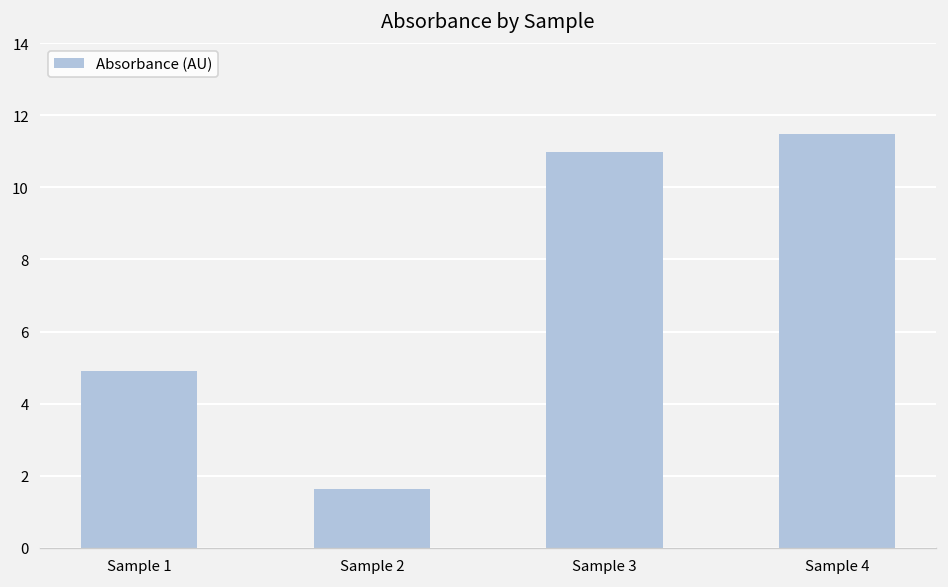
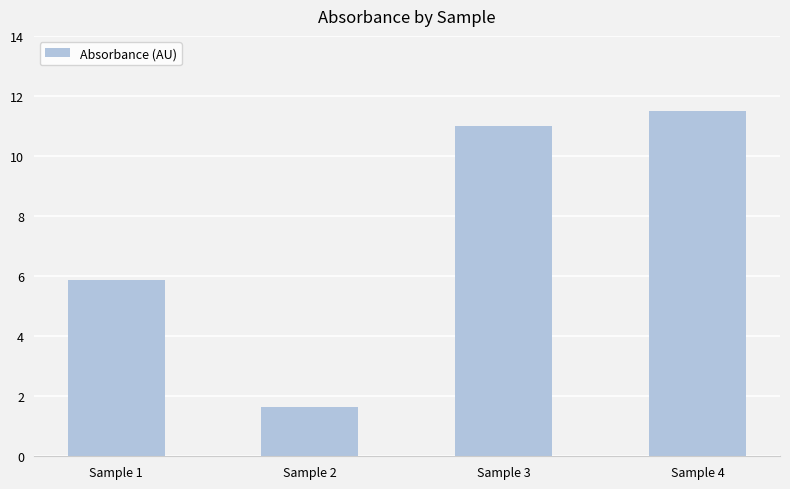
Sample 1: 4.9 -> 5.9
